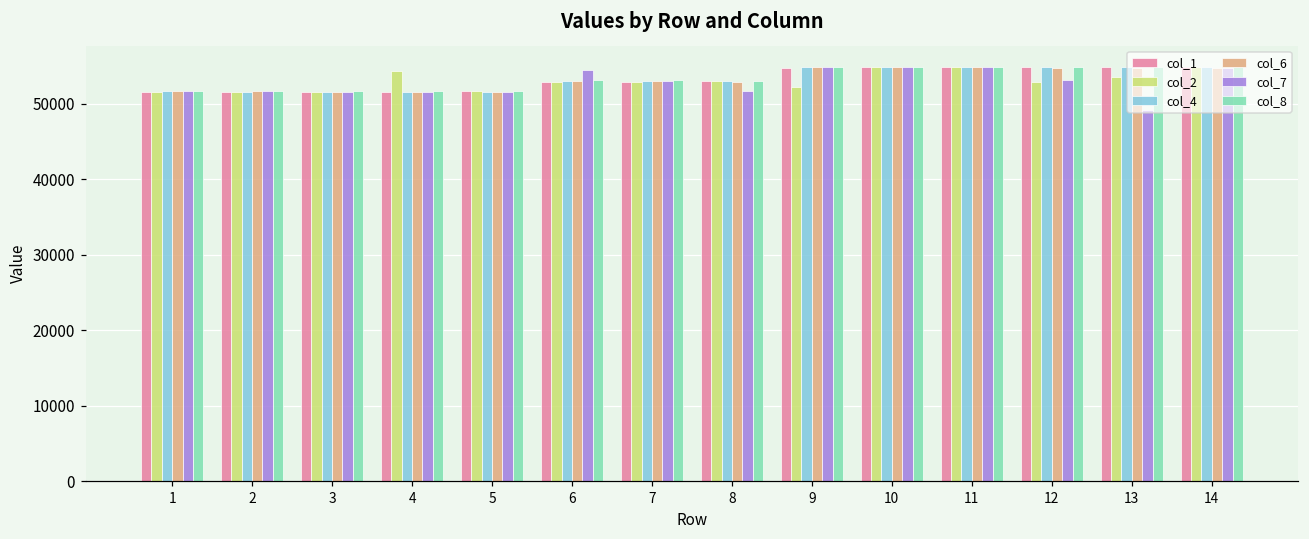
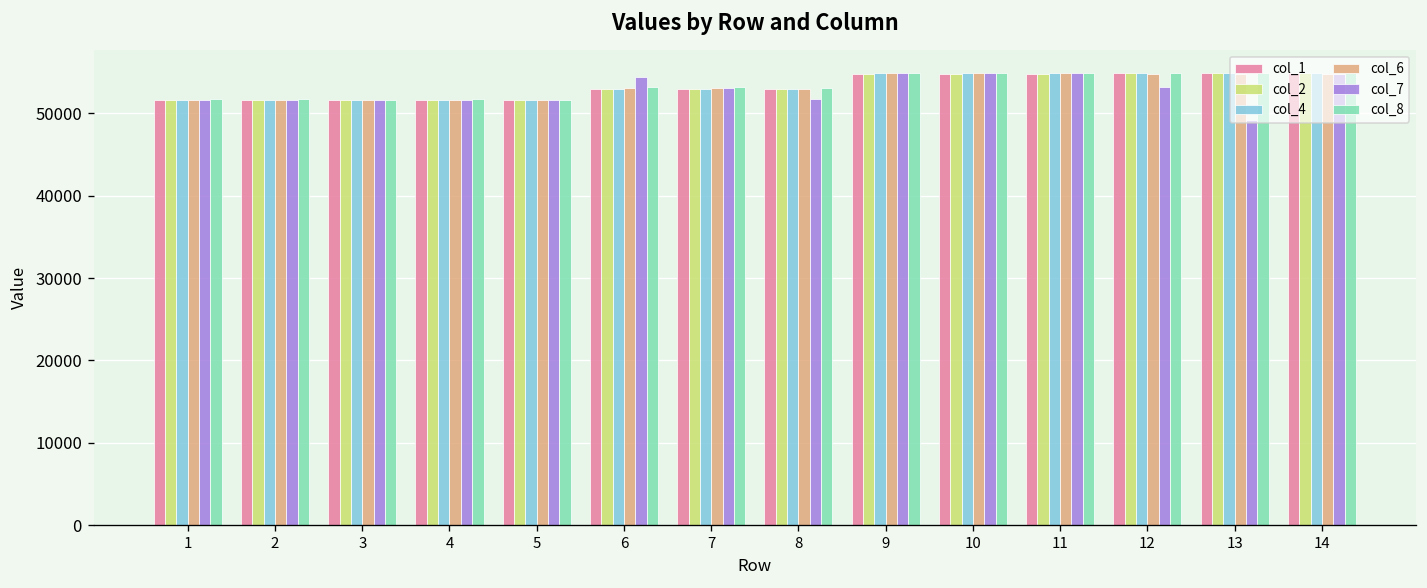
col_2, 4: 54000 -> 52000
col_2, 9: 52000 -> 55000
col_2, 12: 53000 -> 55000
col_2, 13: 54000 -> 55000
